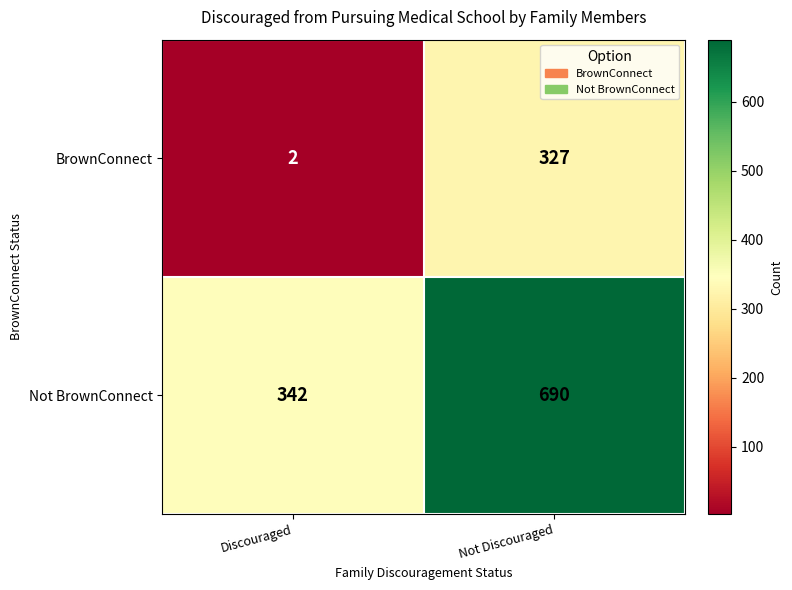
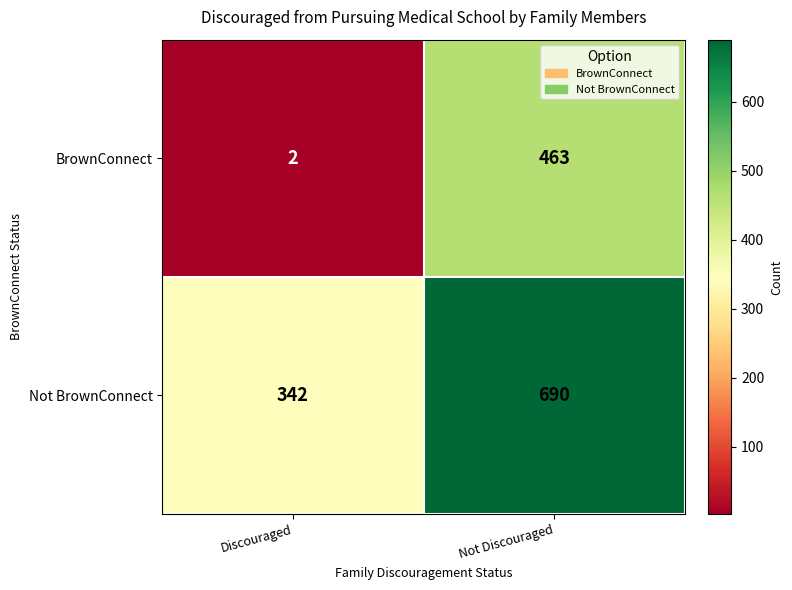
BrownConnect, Not Discouraged: 327 -> 463
